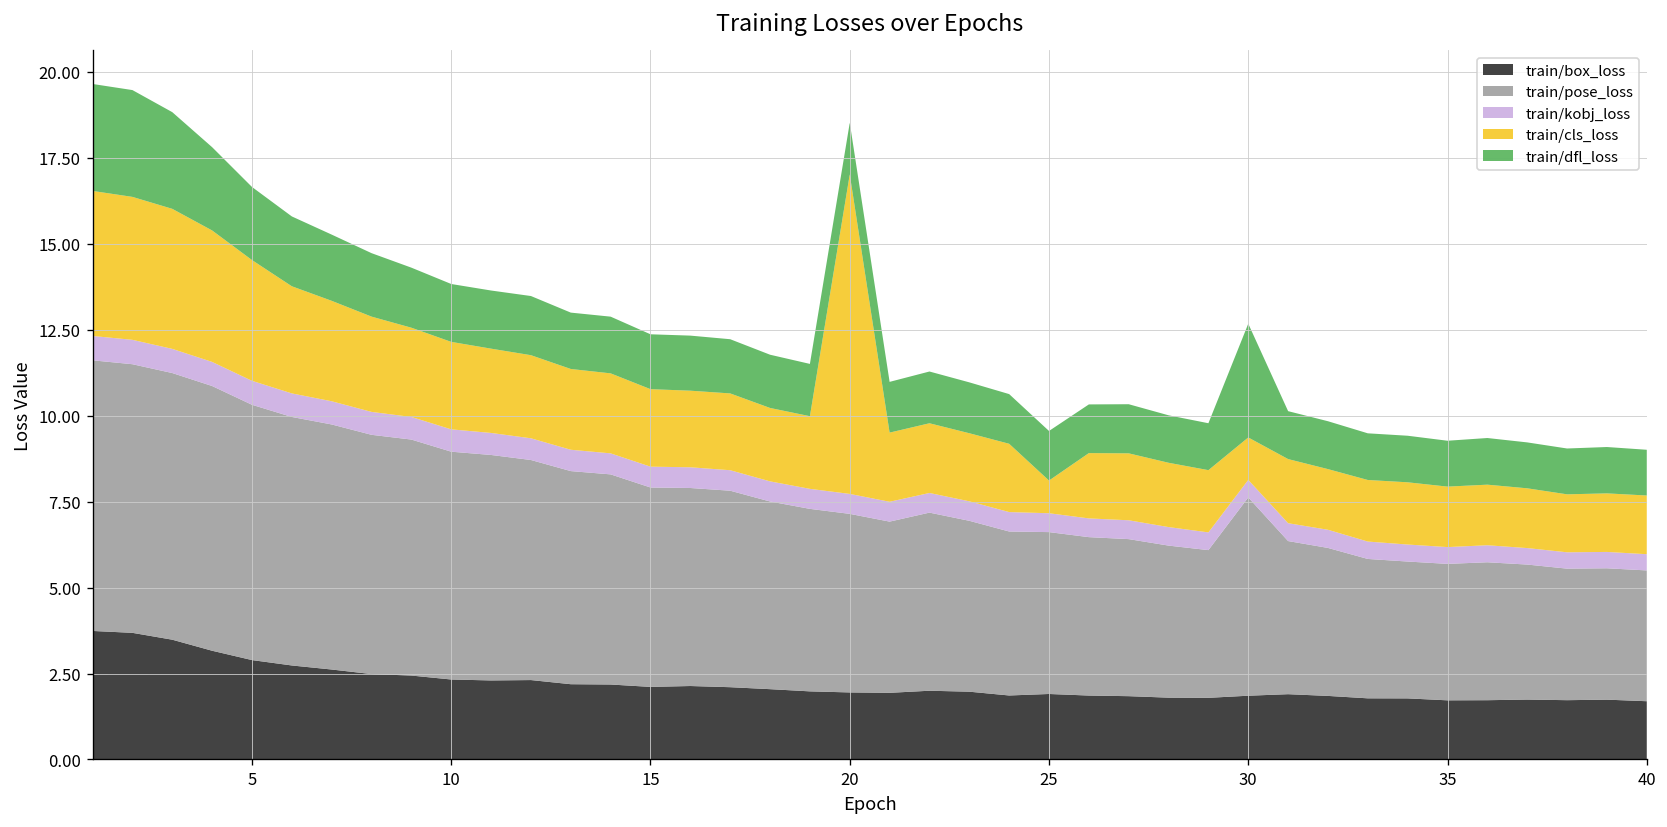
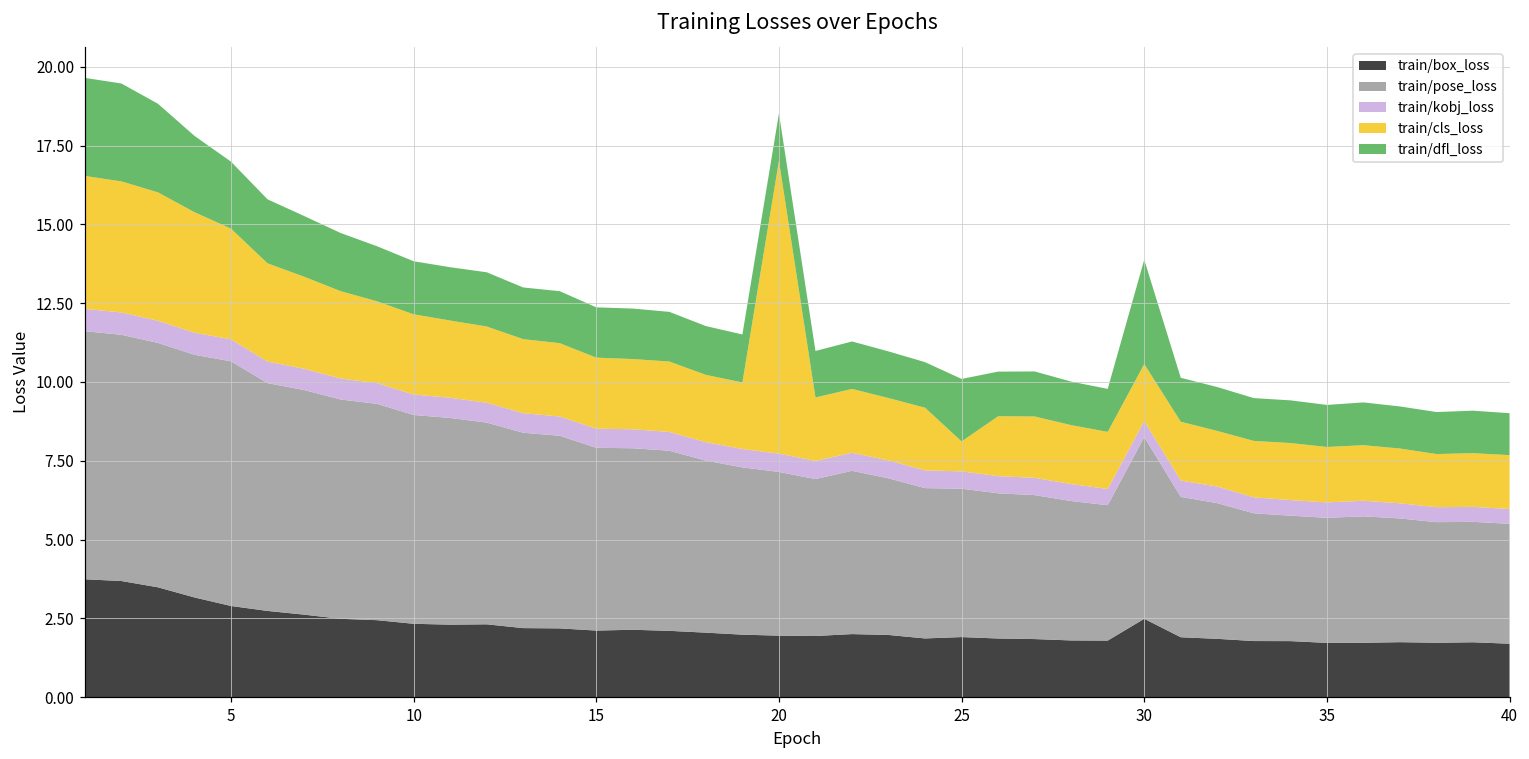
train/pose_loss, 5: 7.4 -> 7.8
train/dfl_loss, 25: 1.4 -> 2.0
train/box_loss, 30: 1.9 -> 2.5
train/cls_loss, 30: 1.2 -> 1.8
